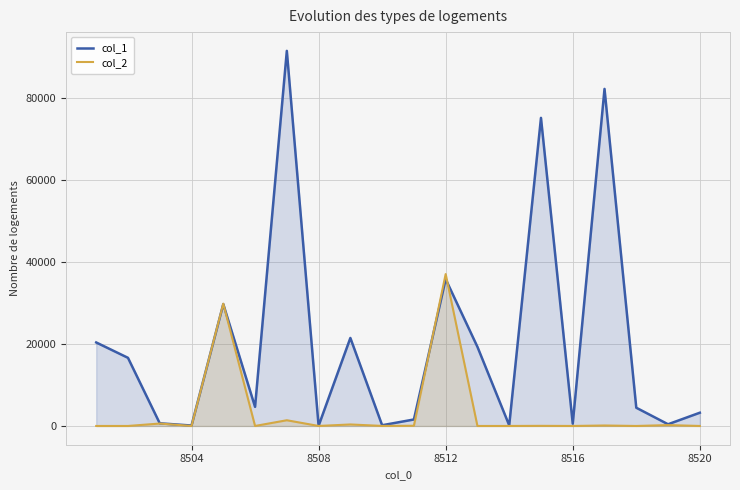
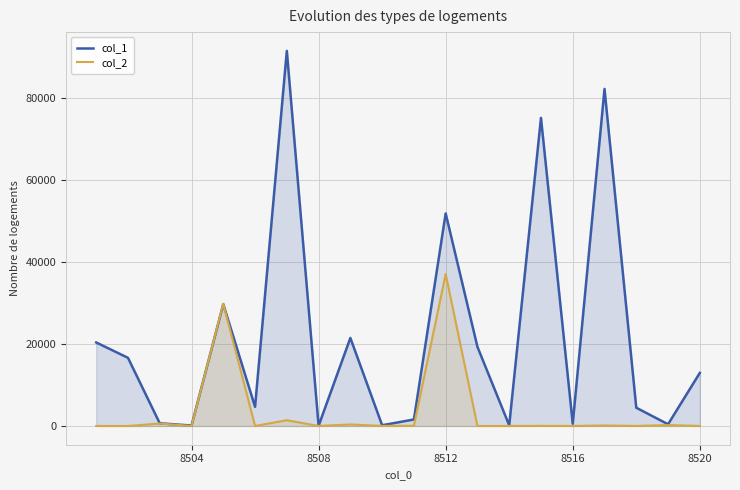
col_1, 8512: 36000 -> 52000
col_1, 8520: 3000 -> 13000
